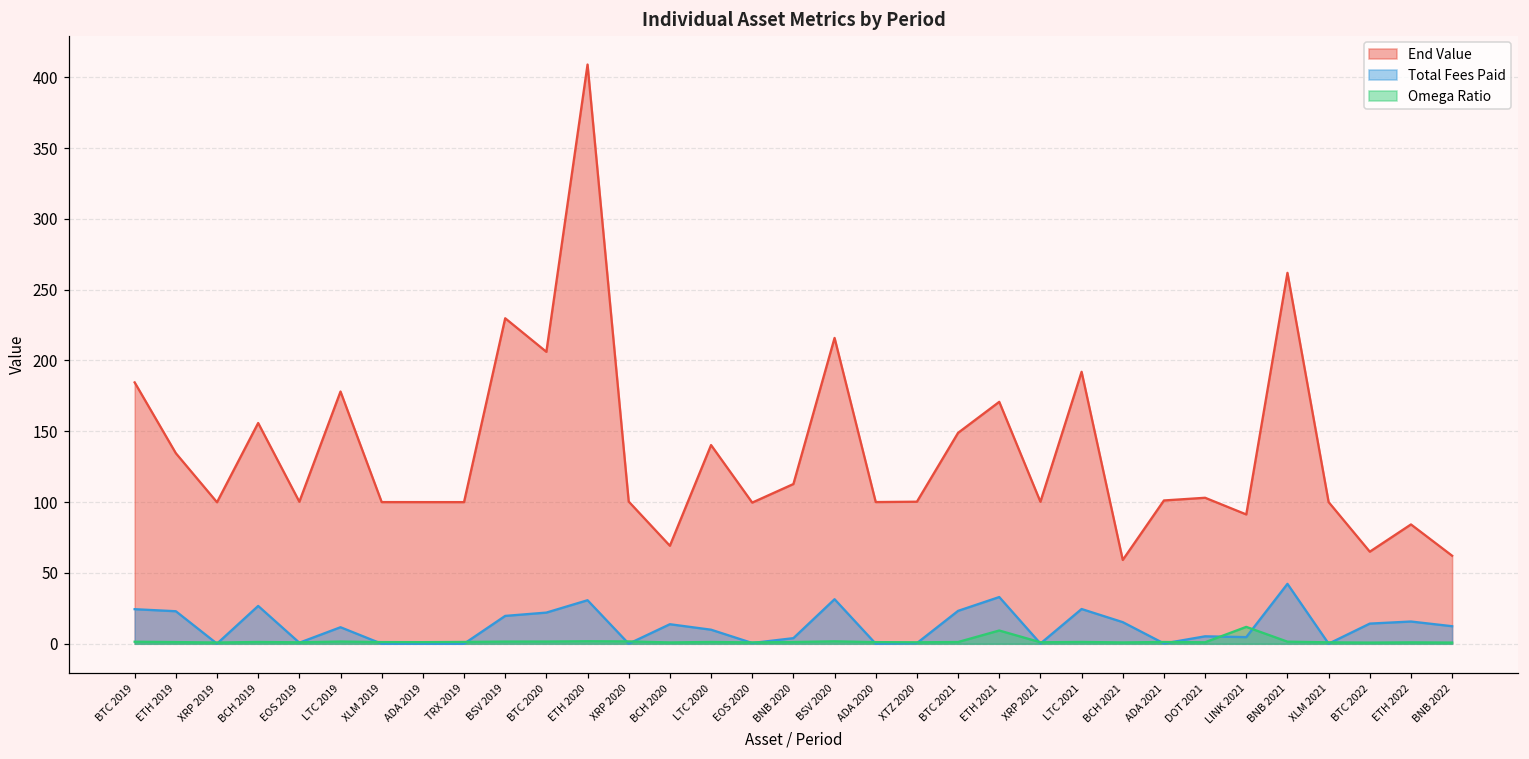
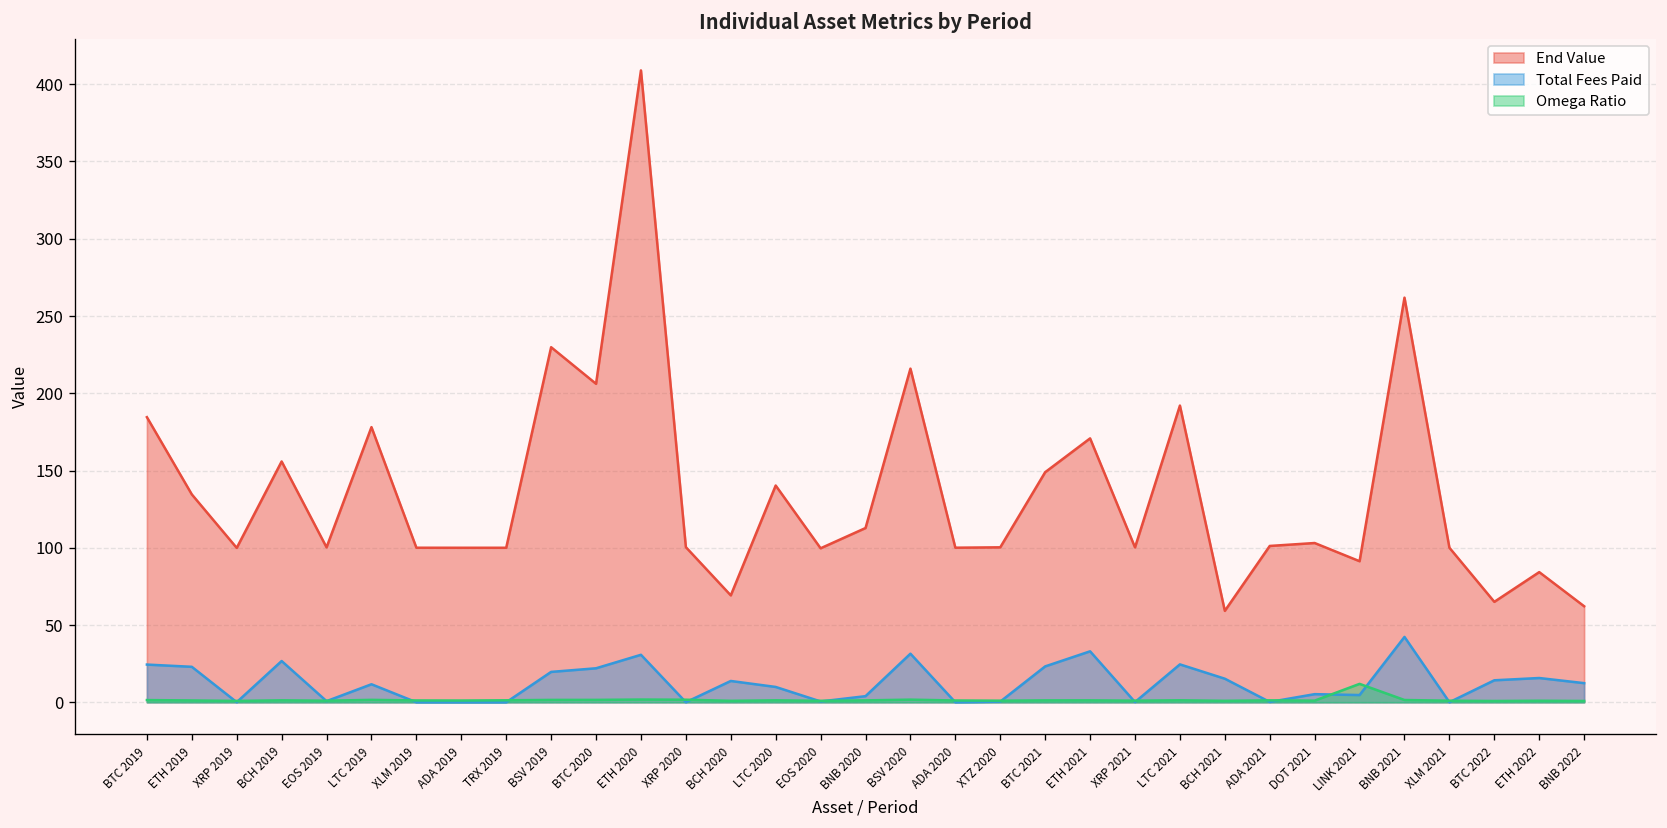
Omega Ratio, ETH 2021: 9 -> 1
